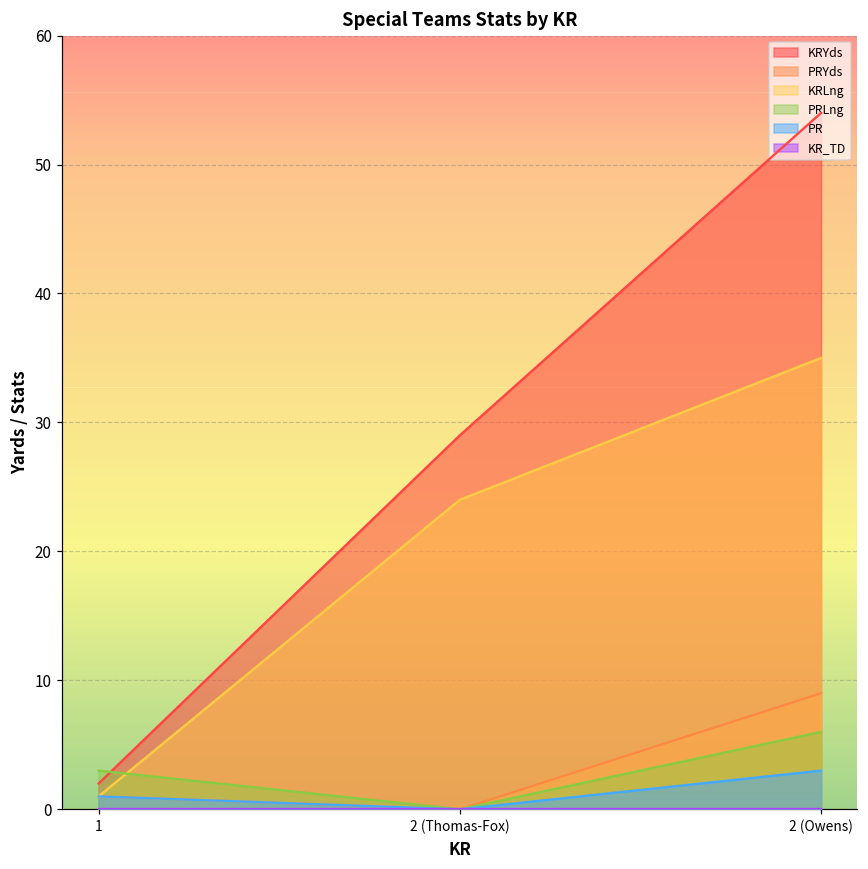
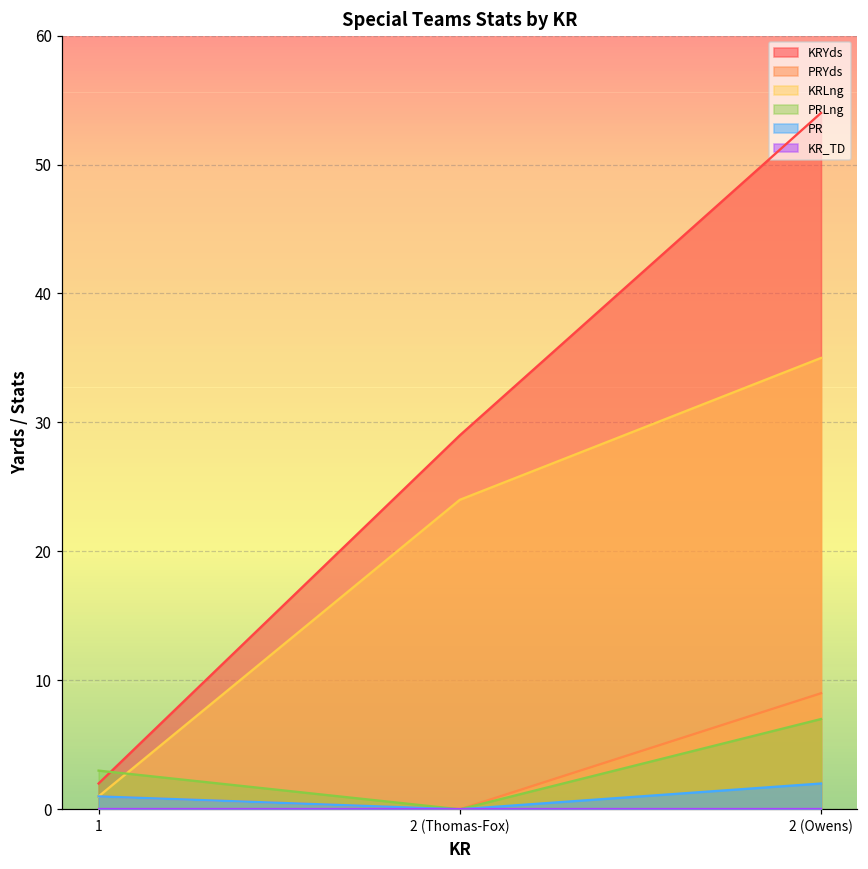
PRLng, 2 (Owens): 6 -> 7
PR, 2 (Owens): 3 -> 2
